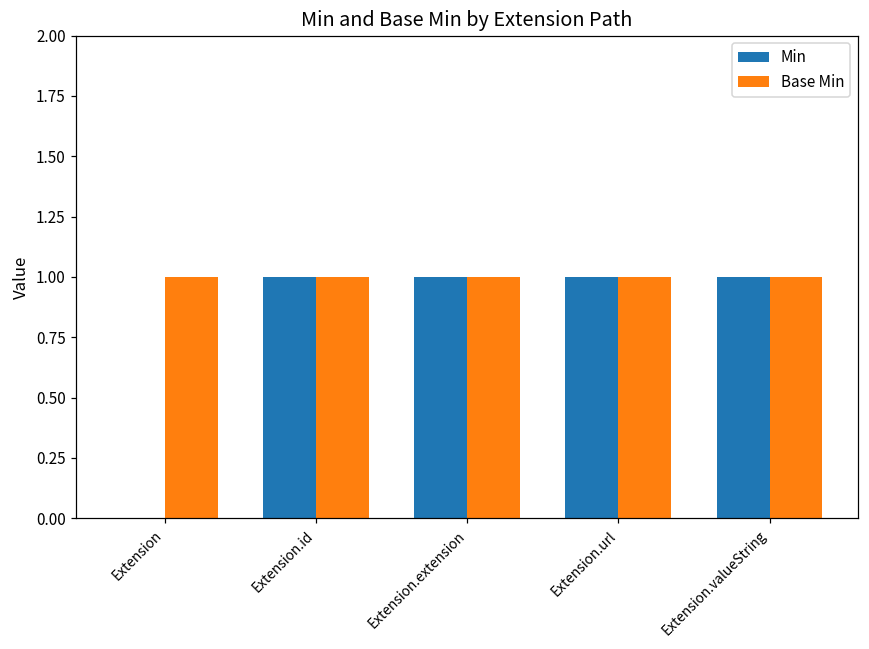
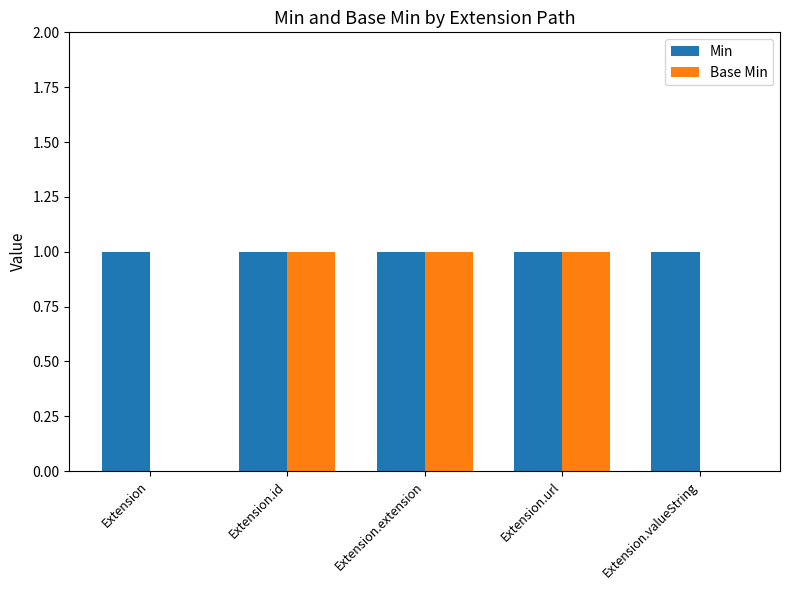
Min, Extension: 0 -> 1
Base Min, Extension: 1 -> 0
Base Min, Extension.valueString: 1 -> 0
